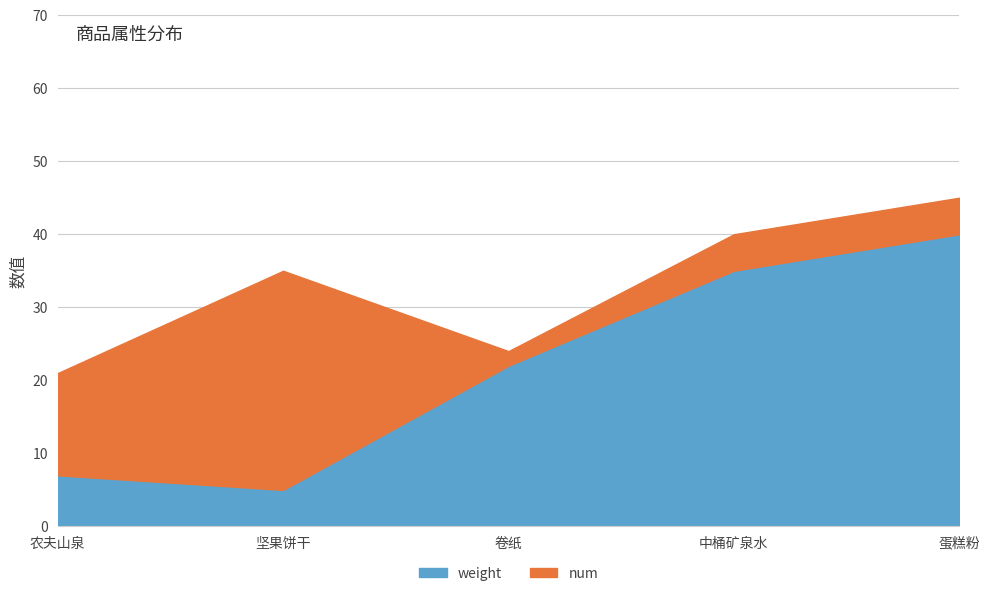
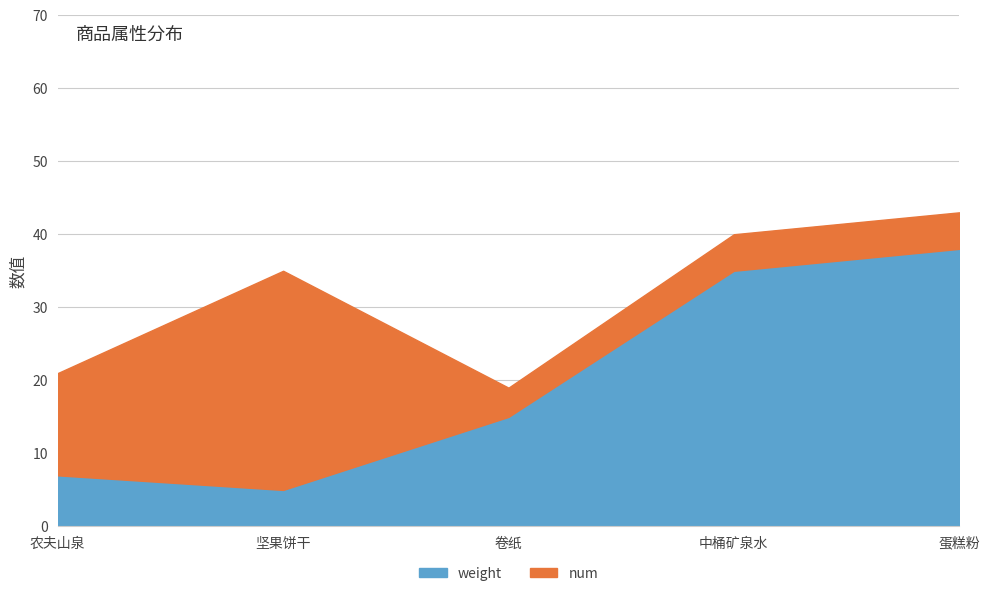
weight, 卷纸: 22 -> 15
num, 卷纸: 2 -> 4
weight, 蛋糕粉: 40 -> 38
